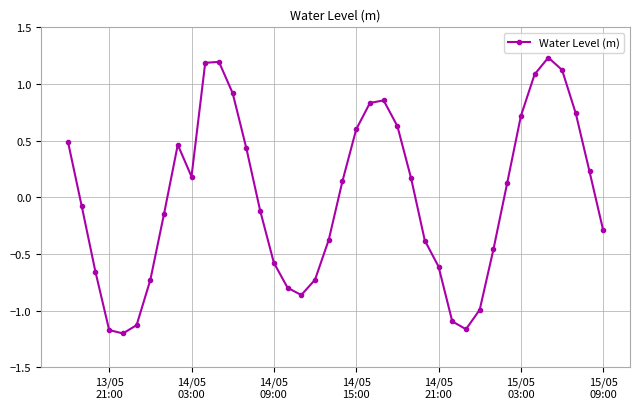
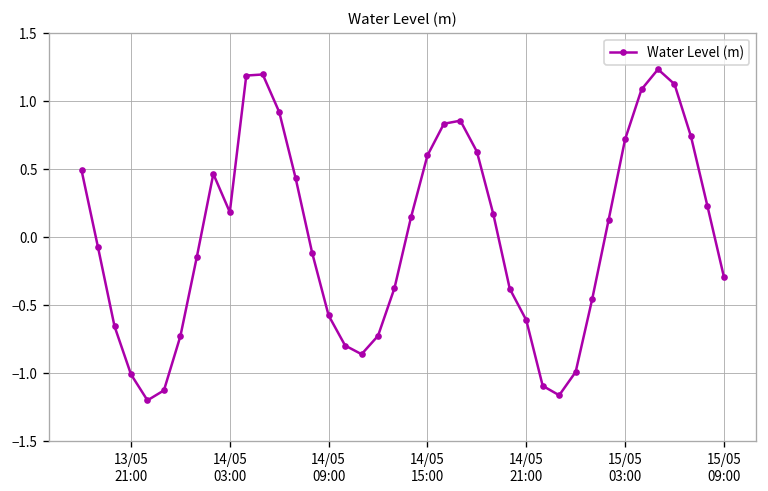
13/05 21:00: -1.17 -> -1.01
